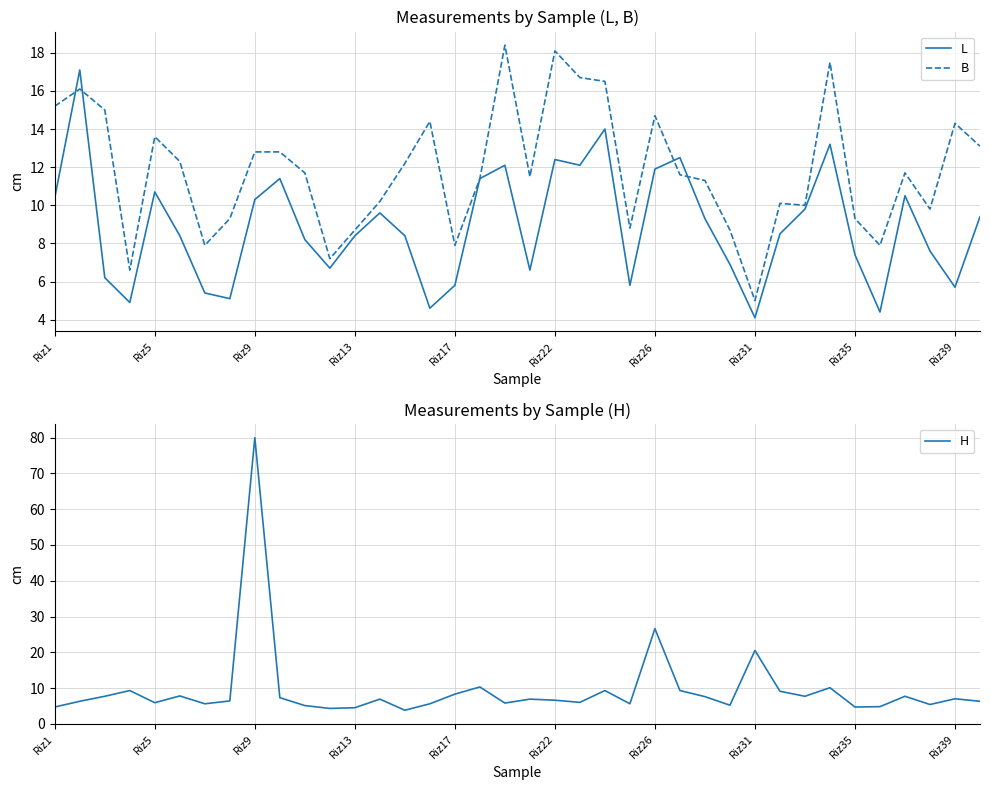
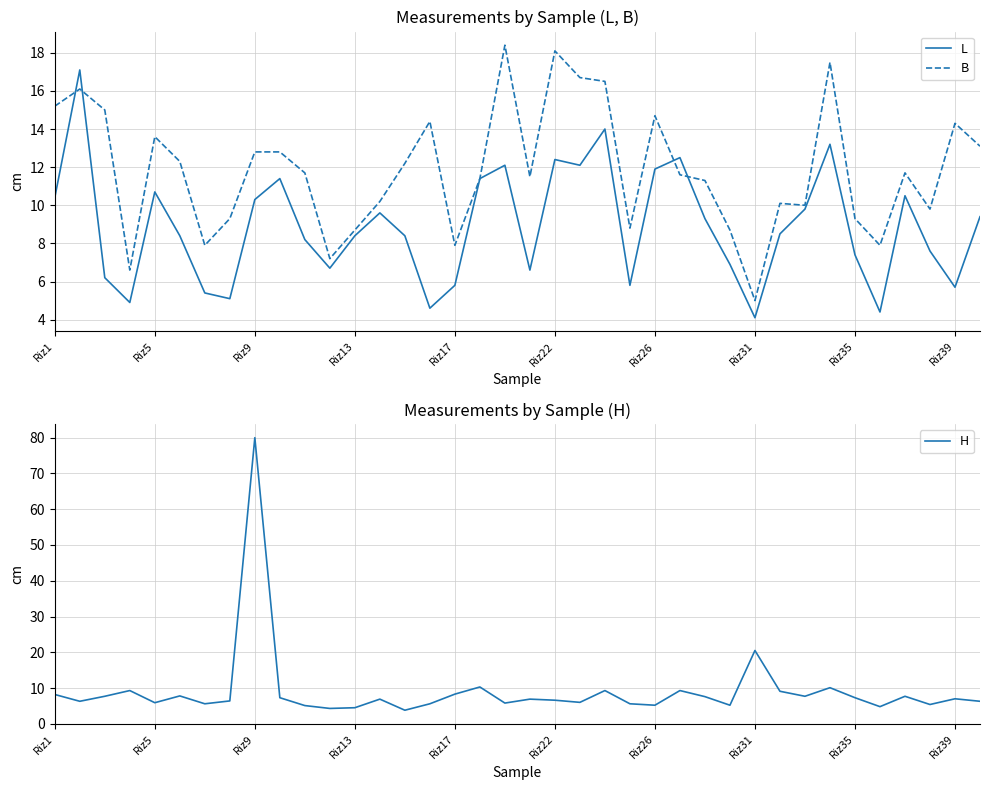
Measurements by Sample (H), Riz1: 5 -> 8
Measurements by Sample (H), Riz26: 27 -> 5
Measurements by Sample (H), Riz35: 5 -> 7
